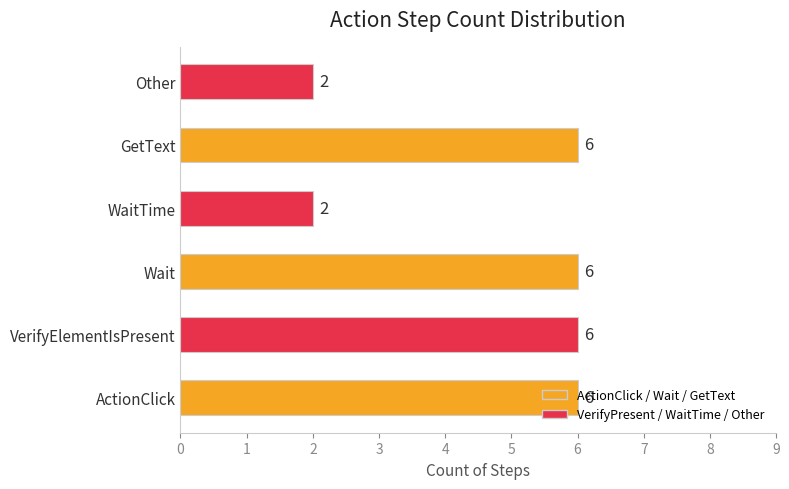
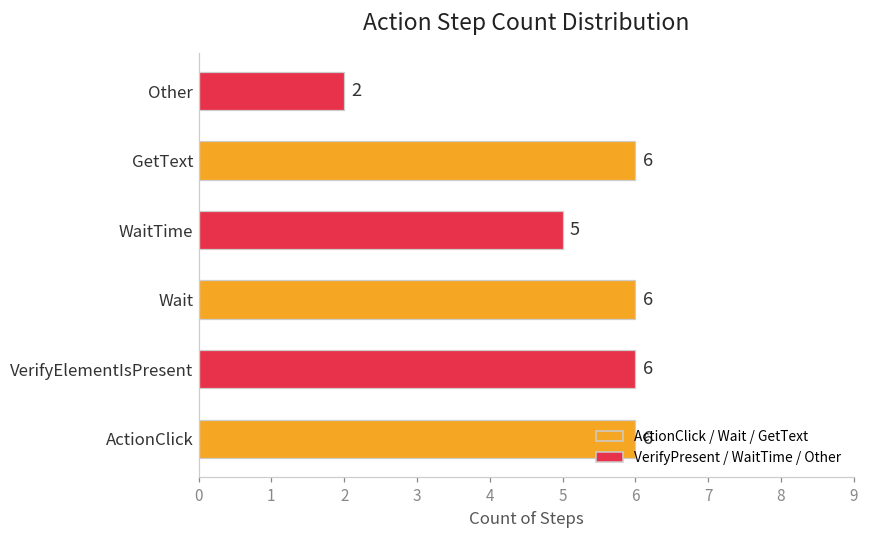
WaitTime: 2 -> 5
